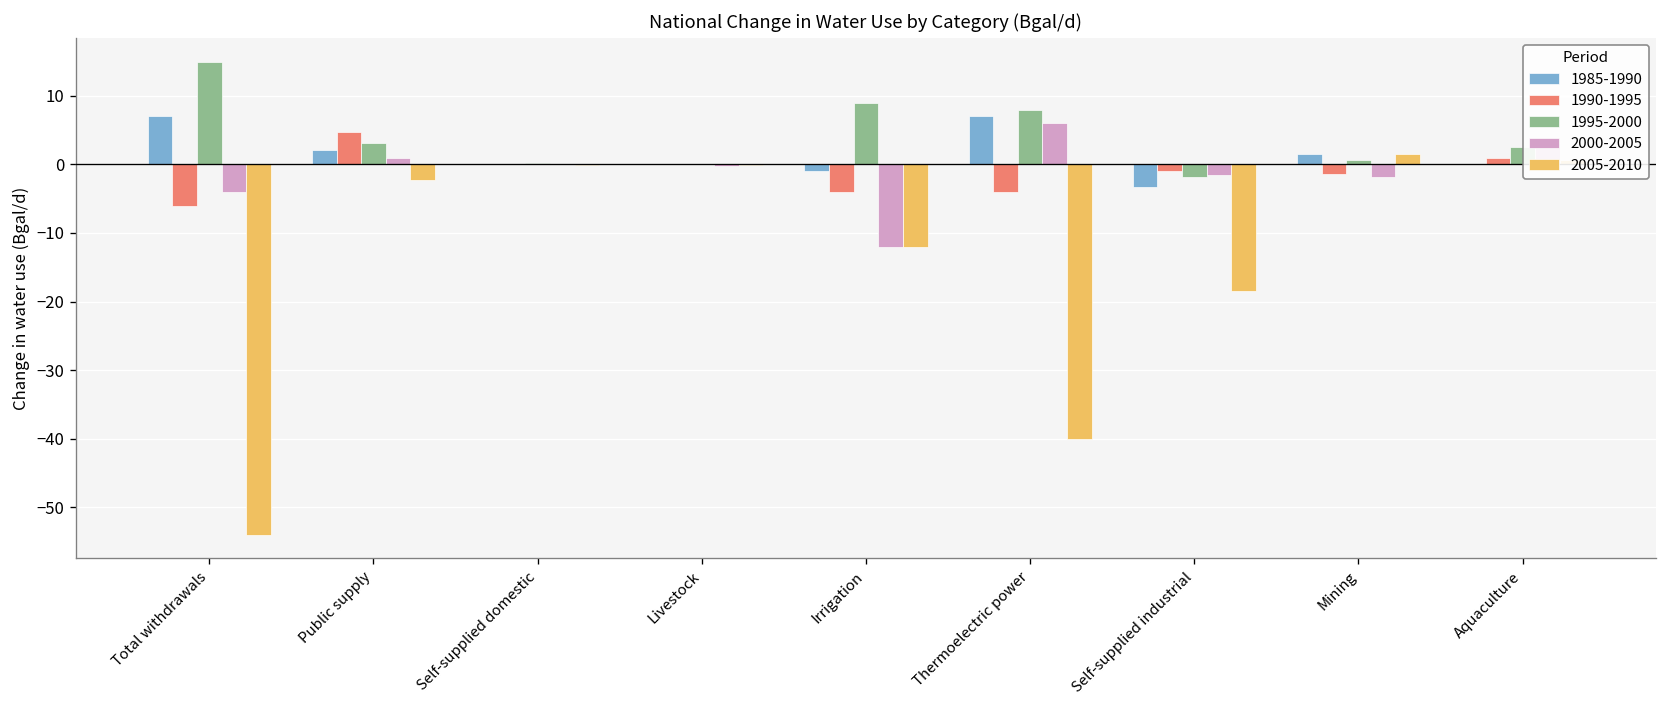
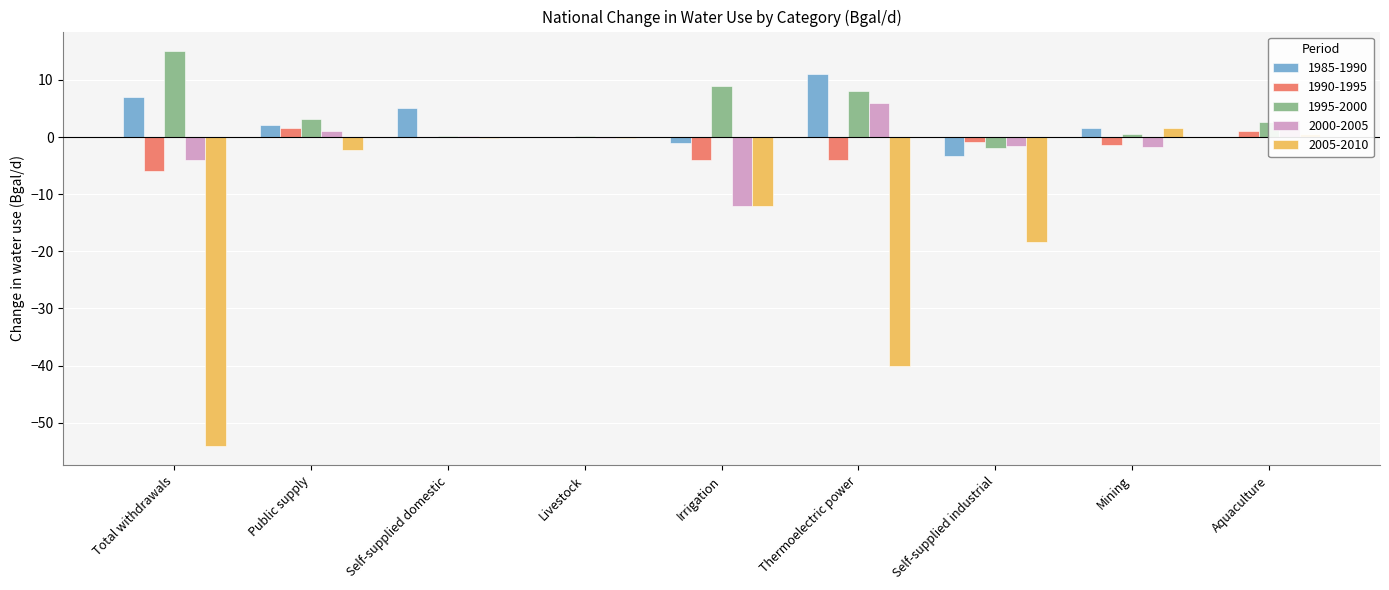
1990-1995, Public supply: 5 -> 2
1985-1990, Self-supplied domestic: 0 -> 5
1985-1990, Thermoelectric power: 7 -> 11
